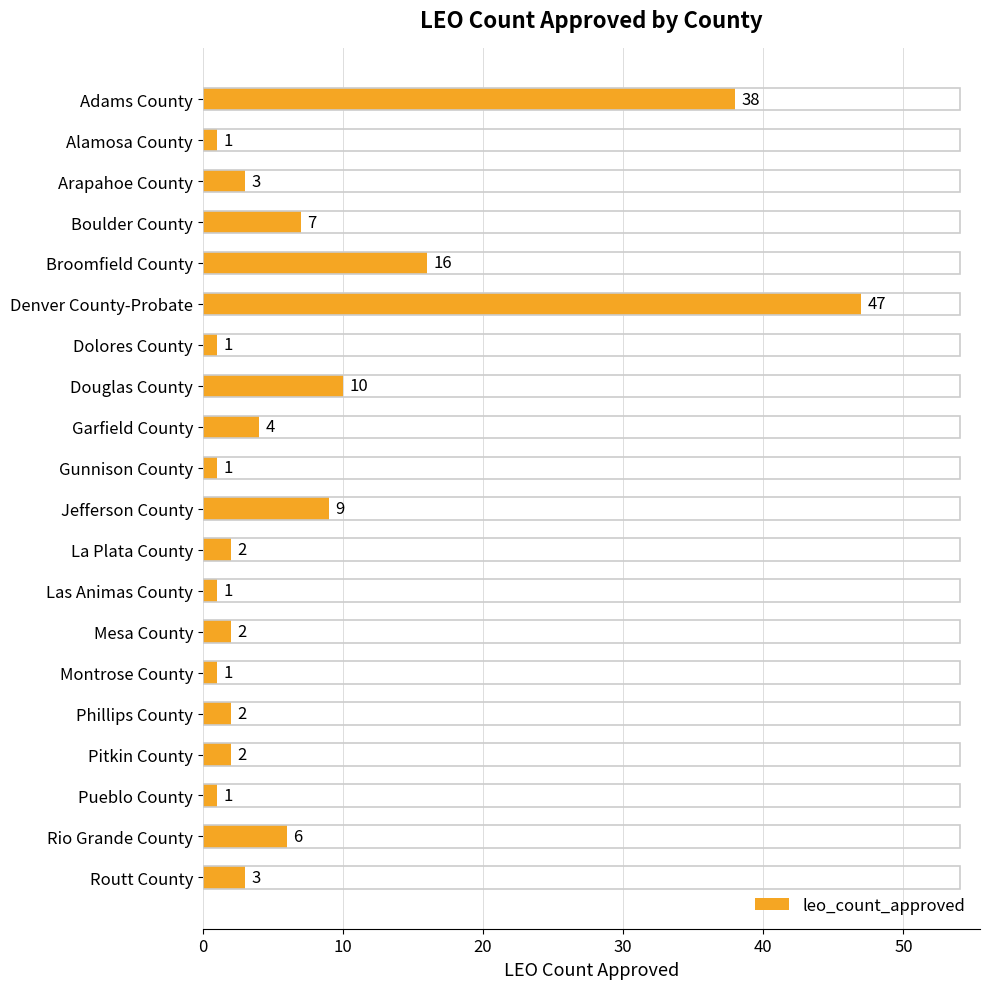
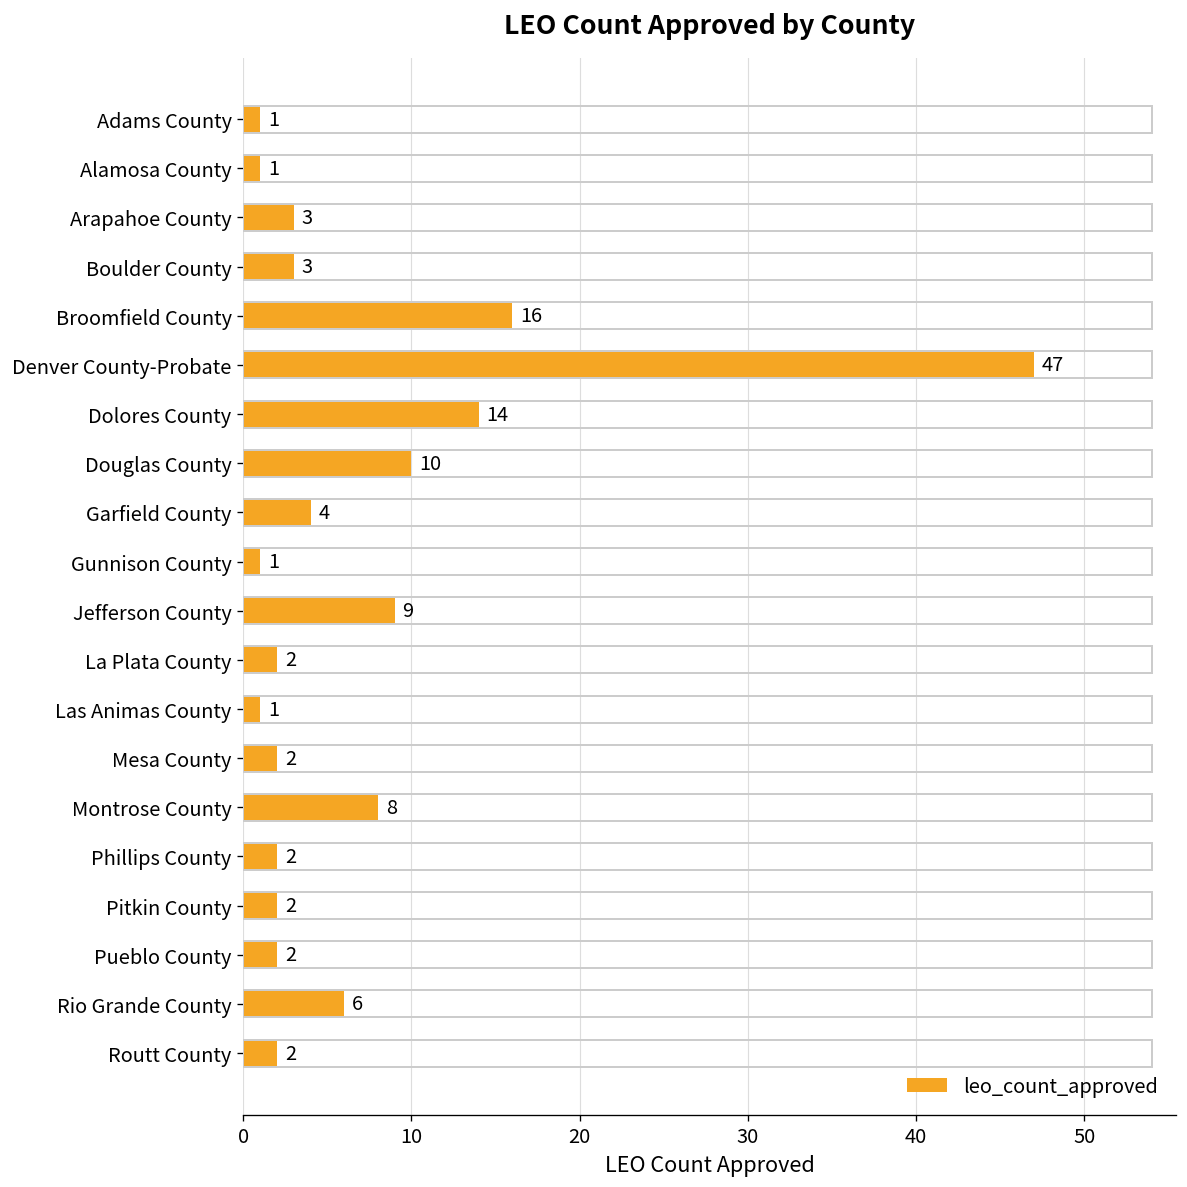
Adams County: 38 -> 1
Boulder County: 7 -> 3
Dolores County: 1 -> 14
Montrose County: 1 -> 8
Pueblo County: 1 -> 2
Routt County: 3 -> 2
